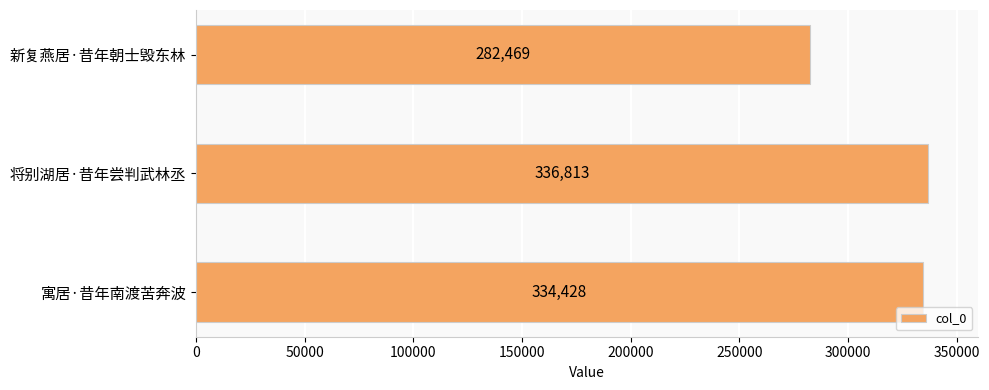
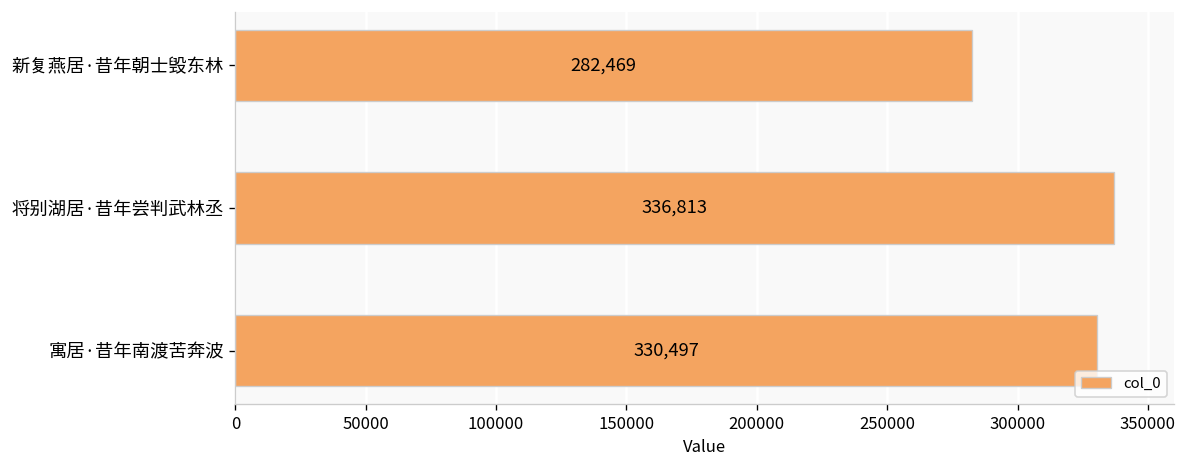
寓居·昔年南渡苦奔波: 334,428 -> 330,497
